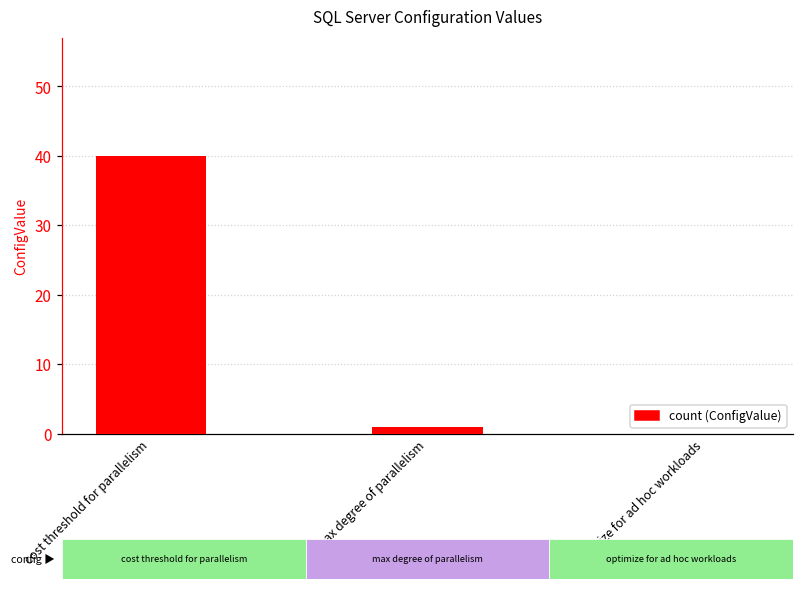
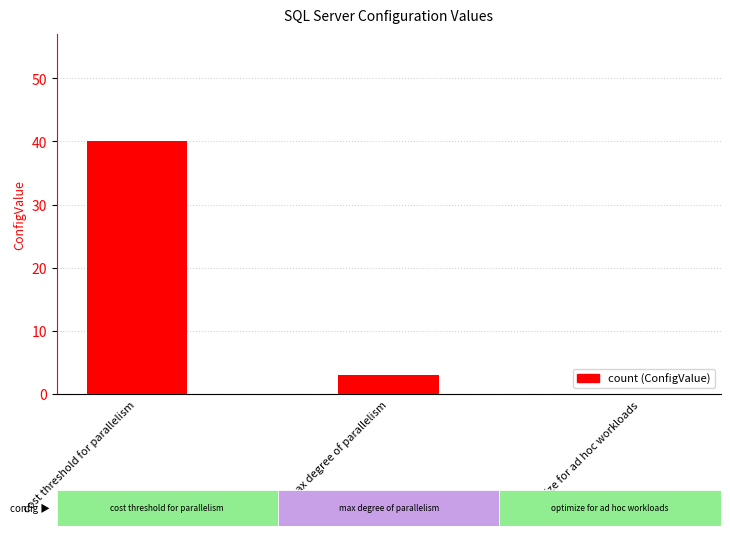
max degree of parallelism: 1 -> 3
